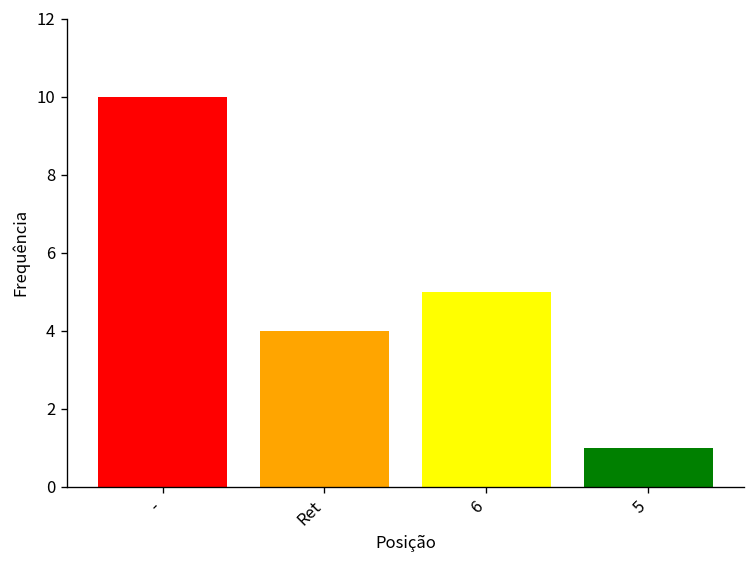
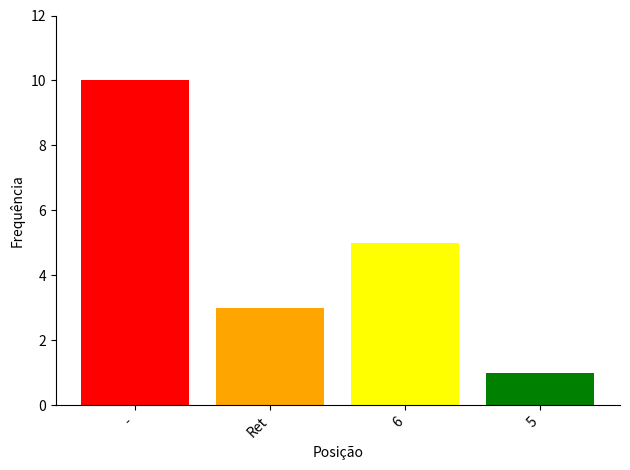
Ret: 4 -> 3
